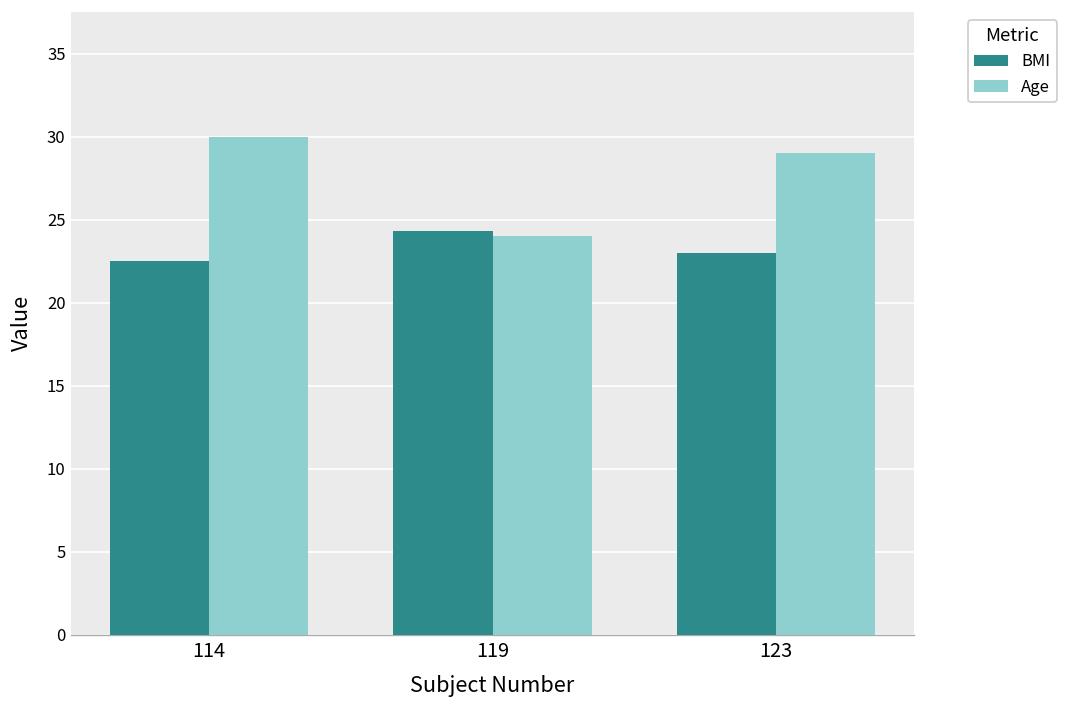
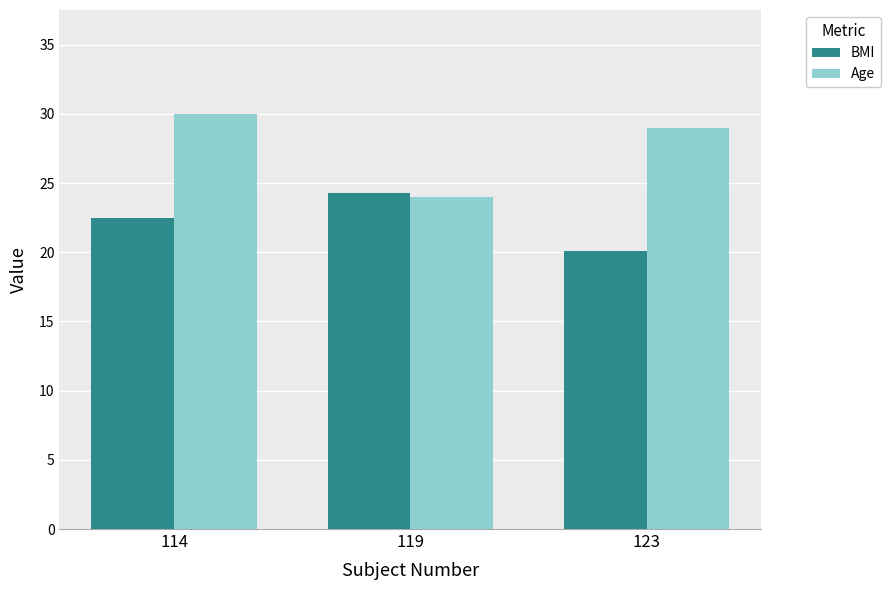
BMI, 123: 23.0 -> 20.1
